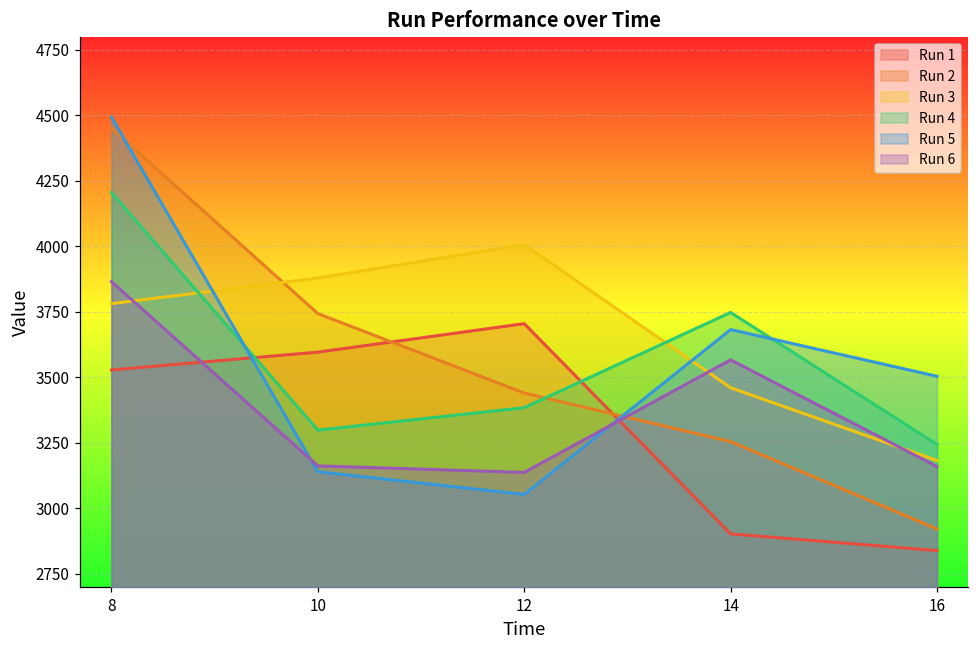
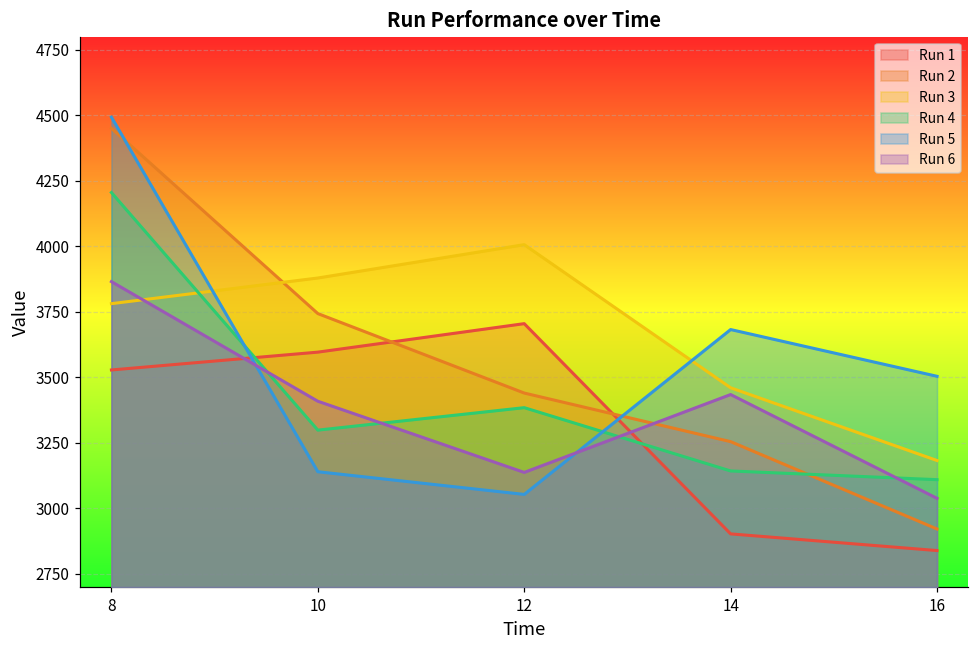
Run 6, 10: 3160 -> 3410
Run 4, 14: 3750 -> 3140
Run 6, 14: 3570 -> 3430
Run 4, 16: 3240 -> 3110
Run 6, 16: 3160 -> 3040
